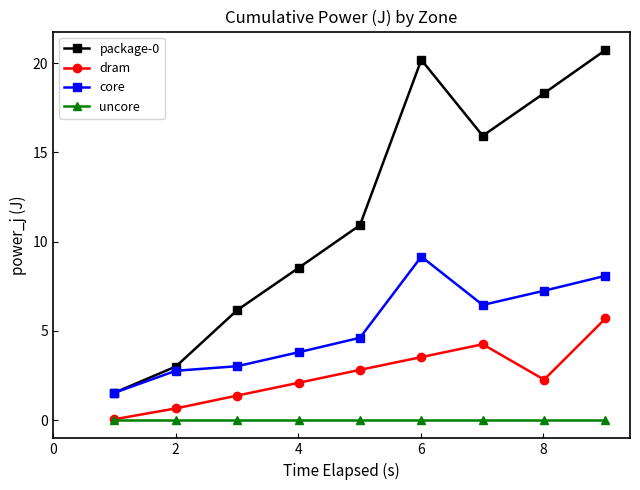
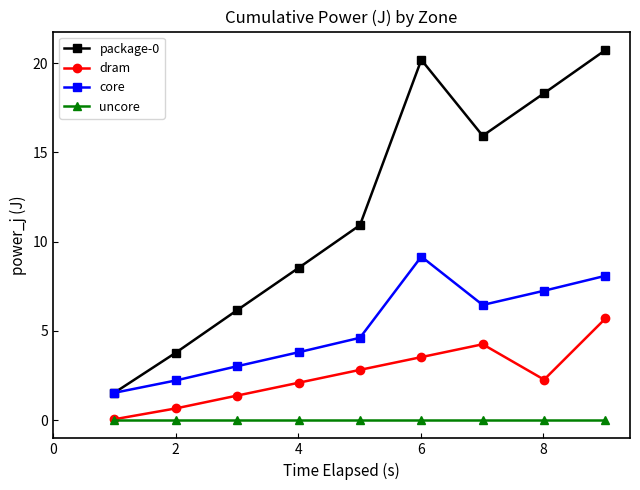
package-0, 2: 3.0 -> 3.8
core, 2: 2.8 -> 2.2
